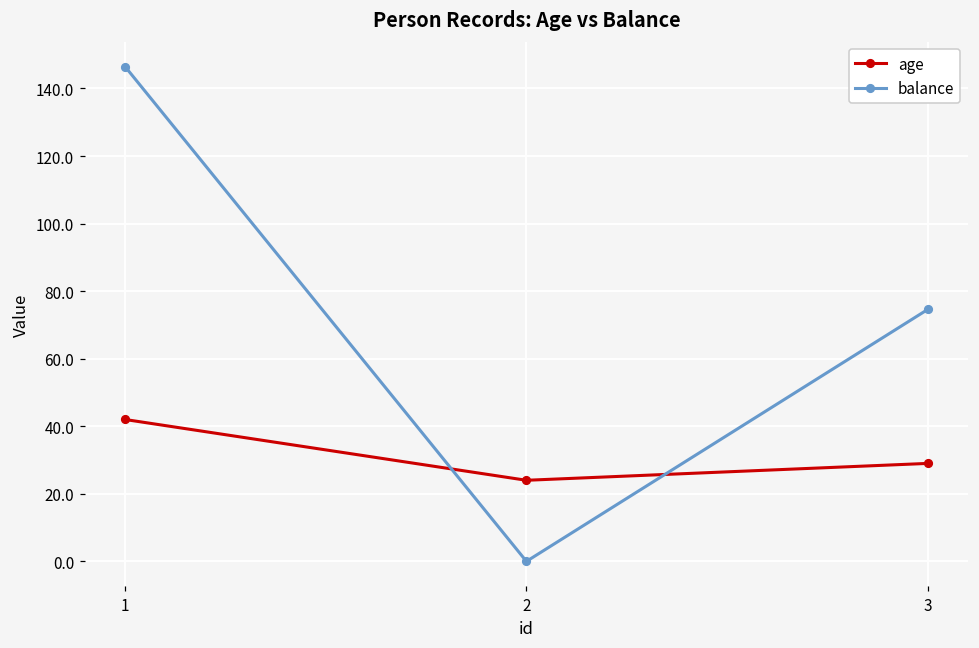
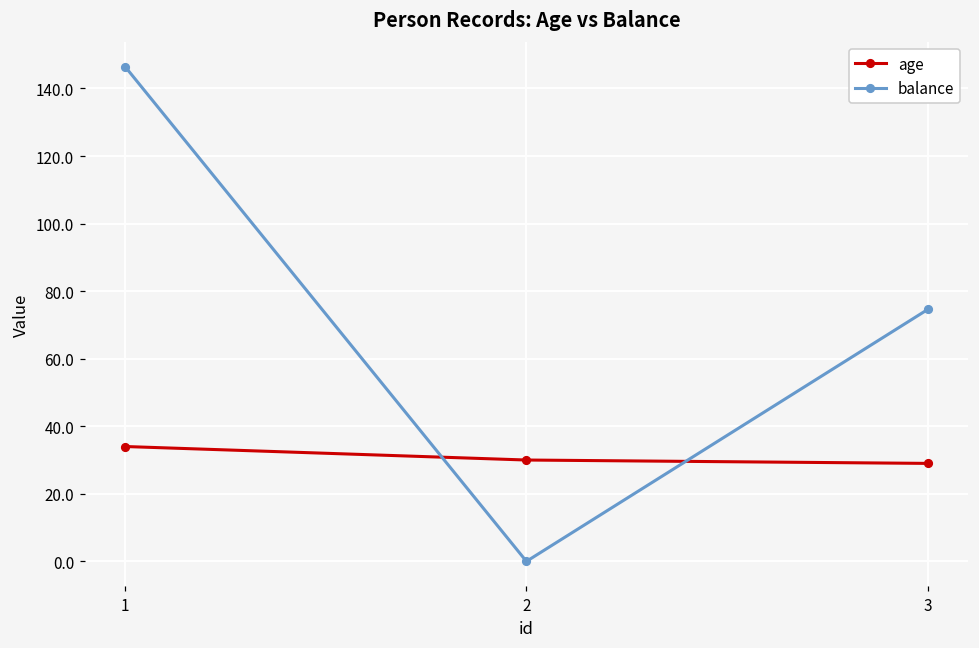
age, 1: 42 -> 34
age, 2: 24 -> 30
